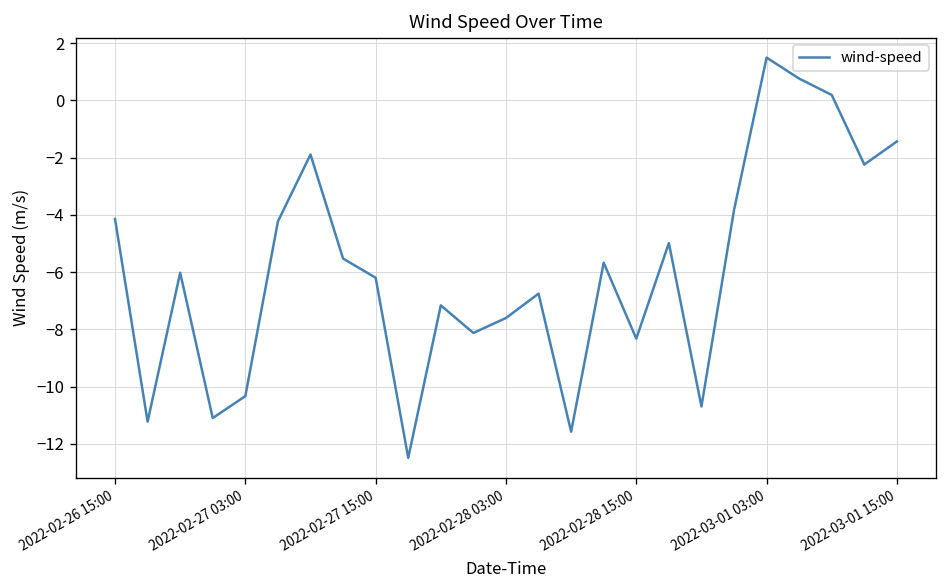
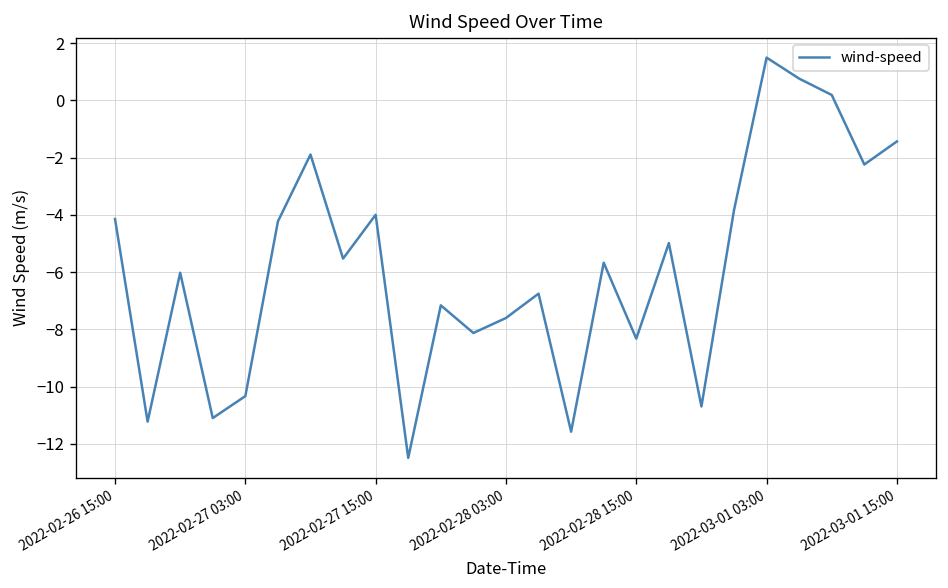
2022-02-27 15:00: -6.2 -> -4.0
